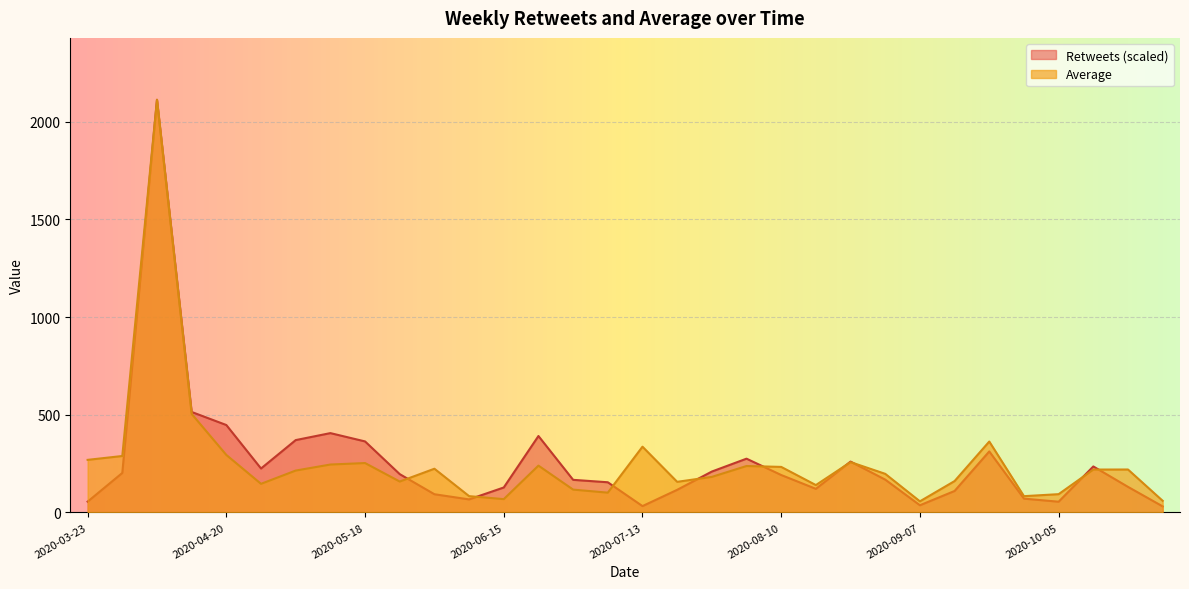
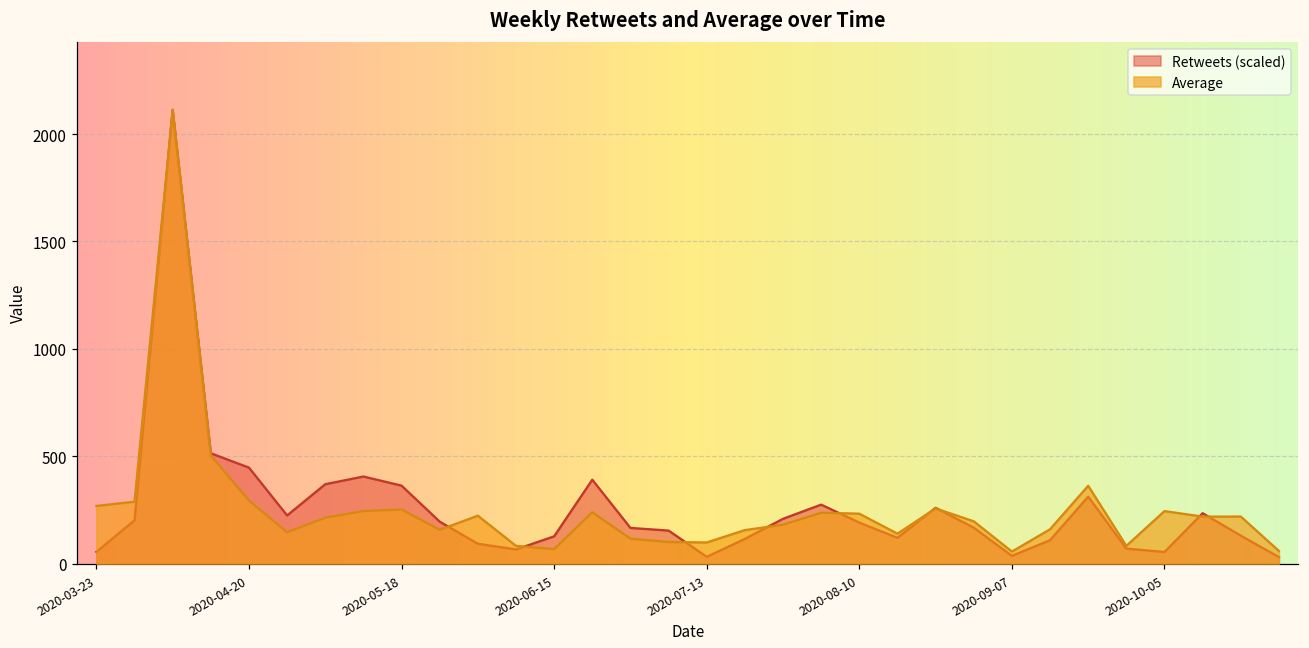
Average, 2020-07-13: 340 -> 100
Average, 2020-10-05: 90 -> 250
